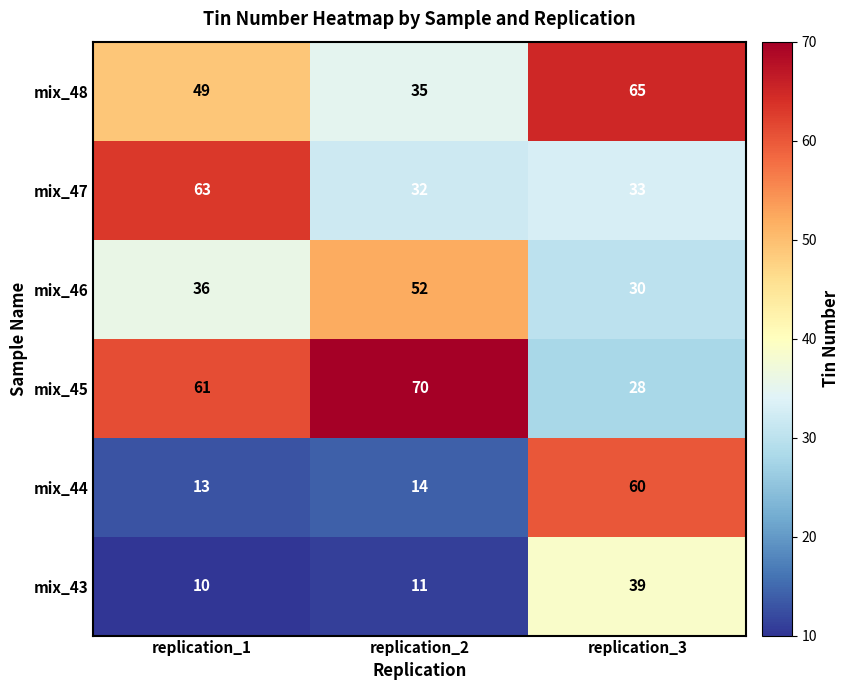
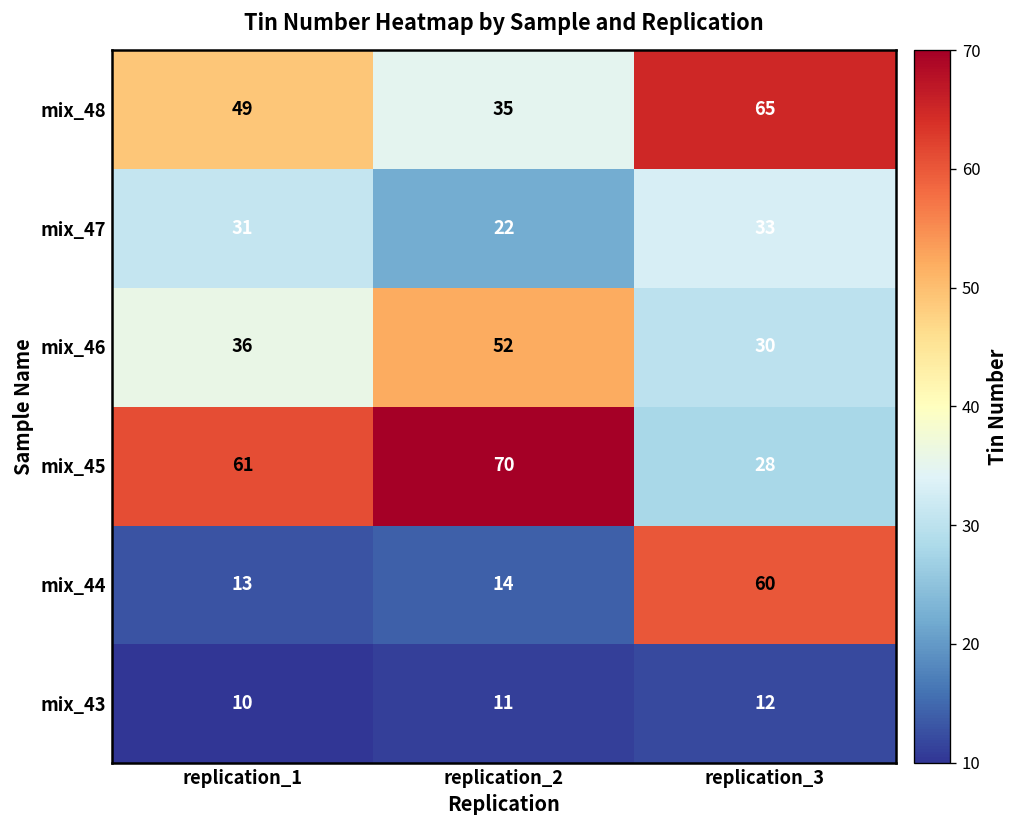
mix_47, replication_1: 63 -> 31
mix_47, replication_2: 32 -> 22
mix_43, replication_3: 39 -> 12
